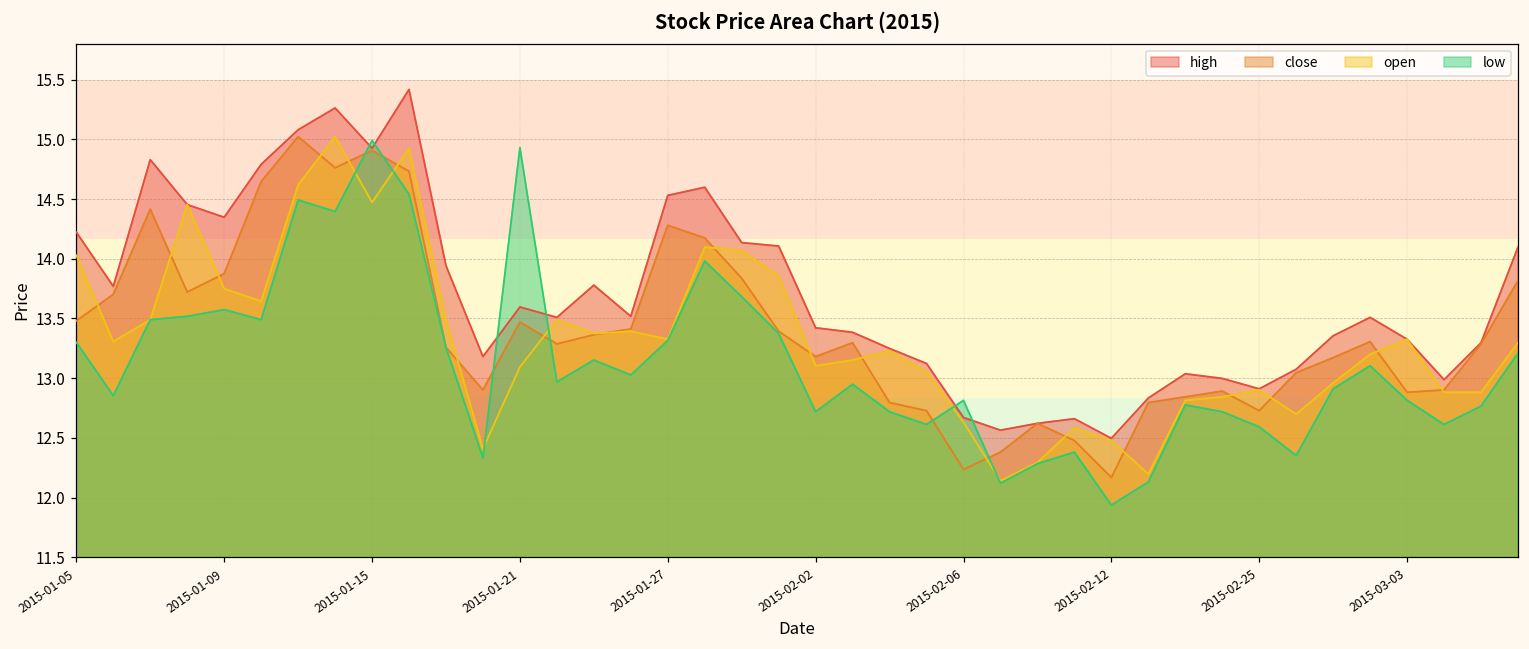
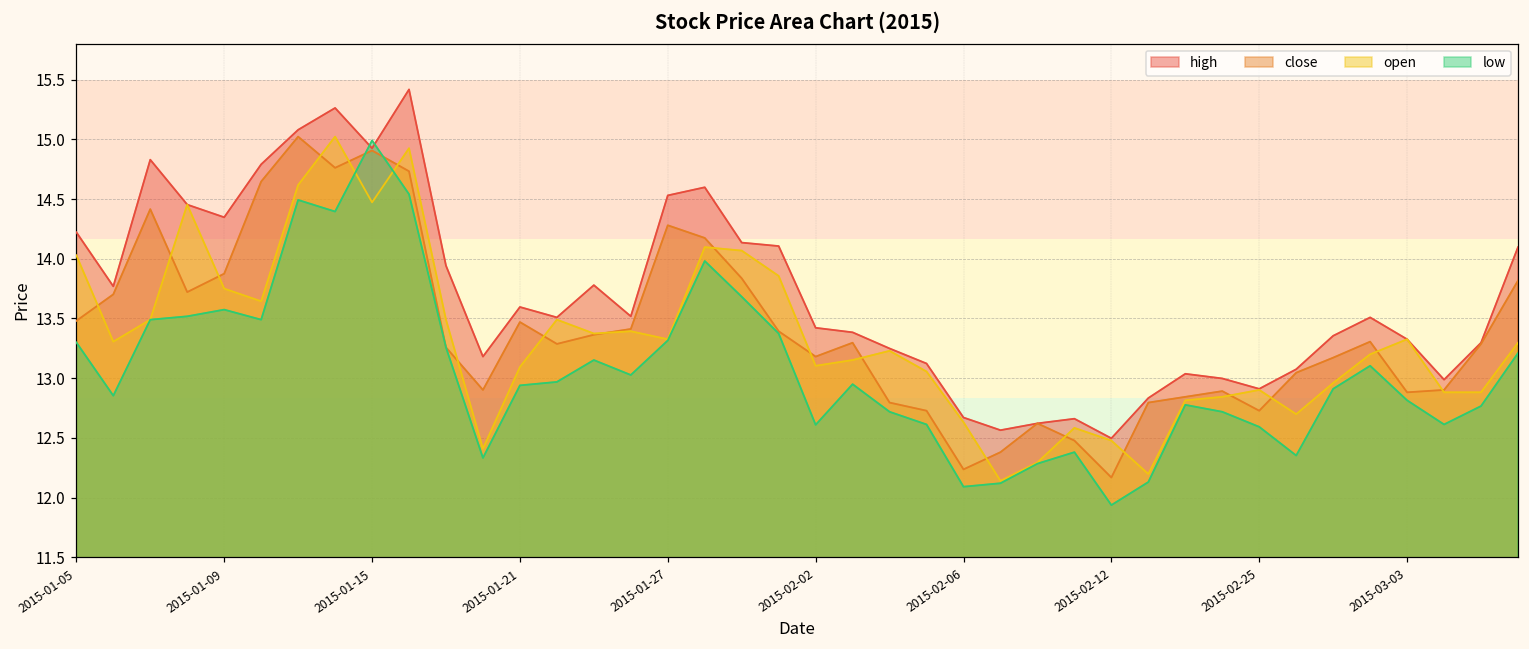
low, 2015-01-21: 14.93 -> 12.94
low, 2015-02-02: 12.72 -> 12.61
low, 2015-02-06: 12.81 -> 12.09
